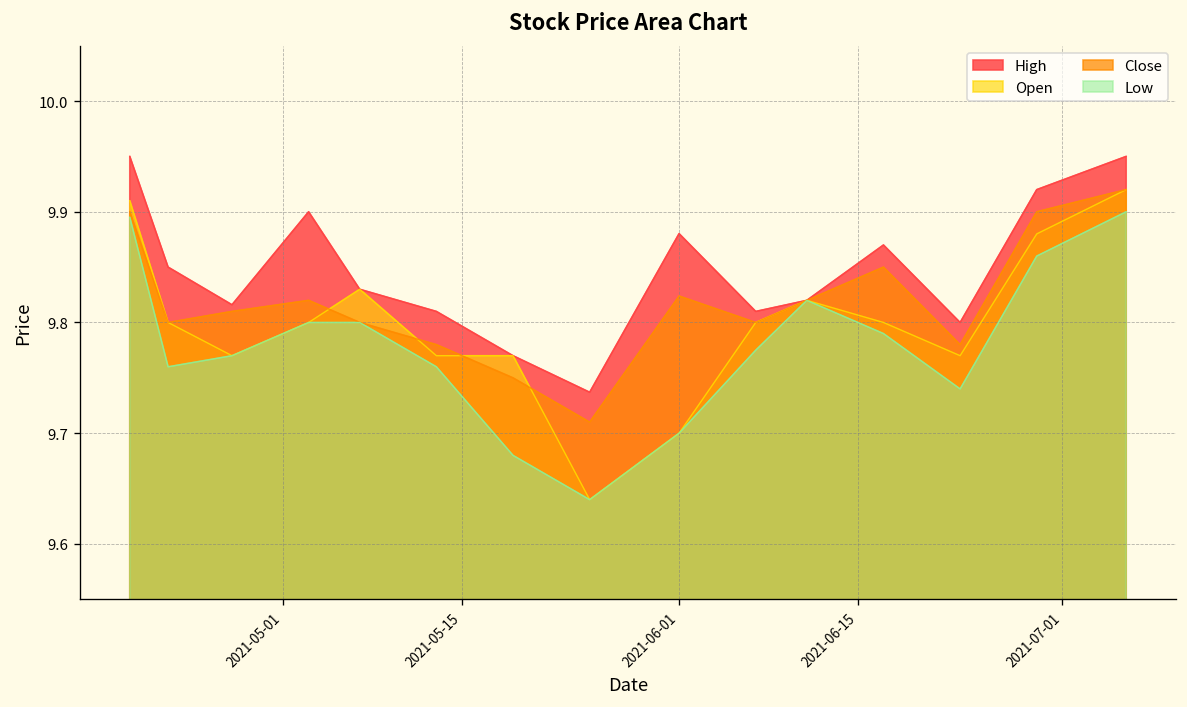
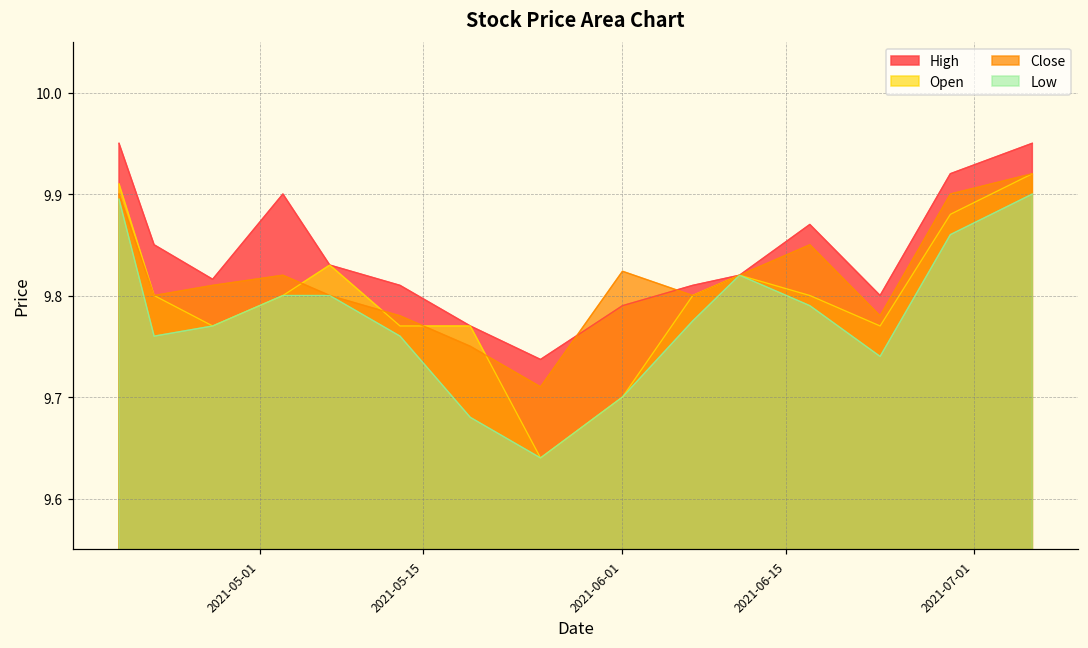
High, 2021-06-01: 9.88 -> 9.79
